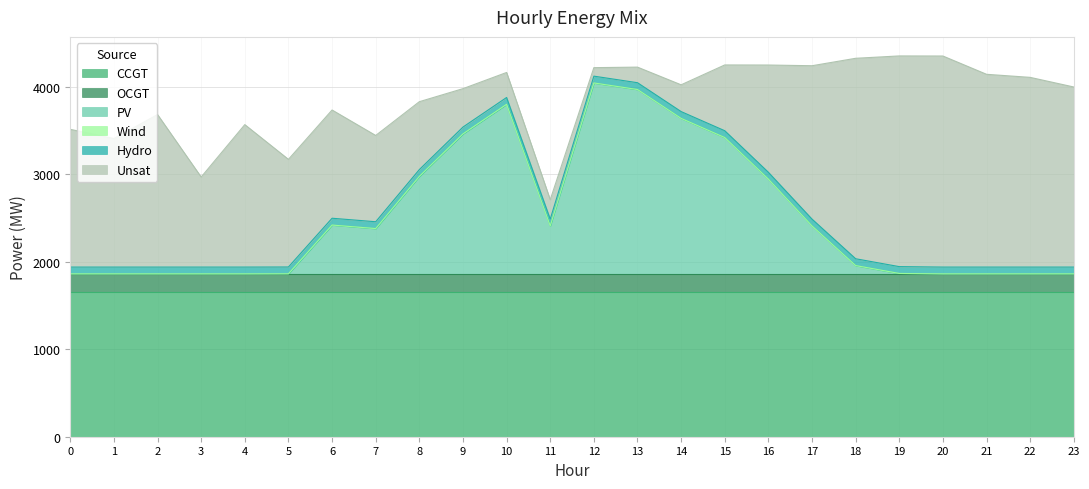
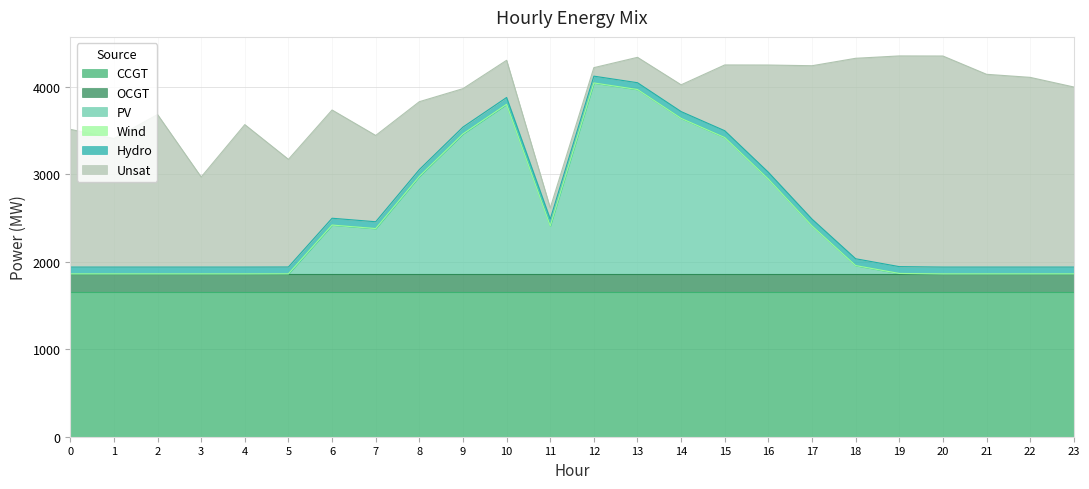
Unsat, 10: 300 -> 400
Unsat, 11: 200 -> 100
Unsat, 13: 200 -> 300
